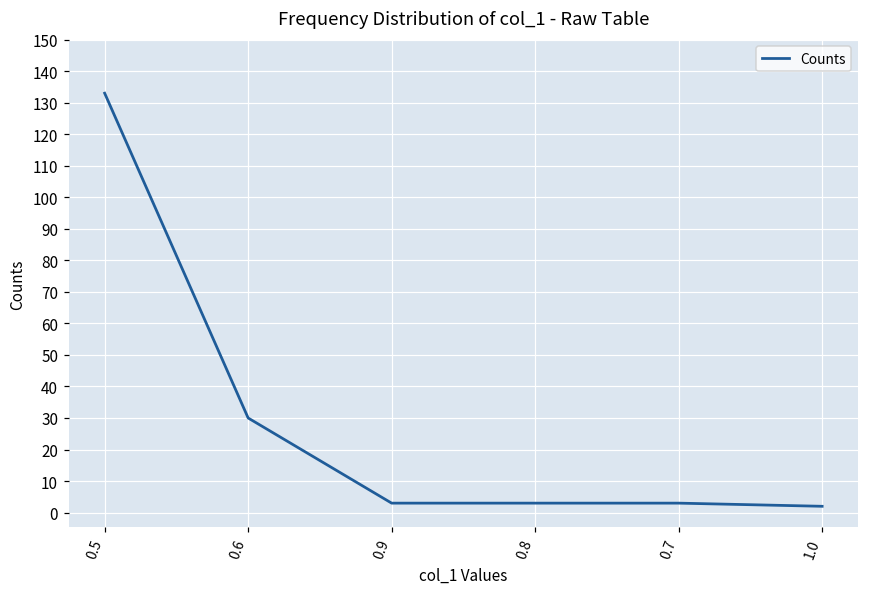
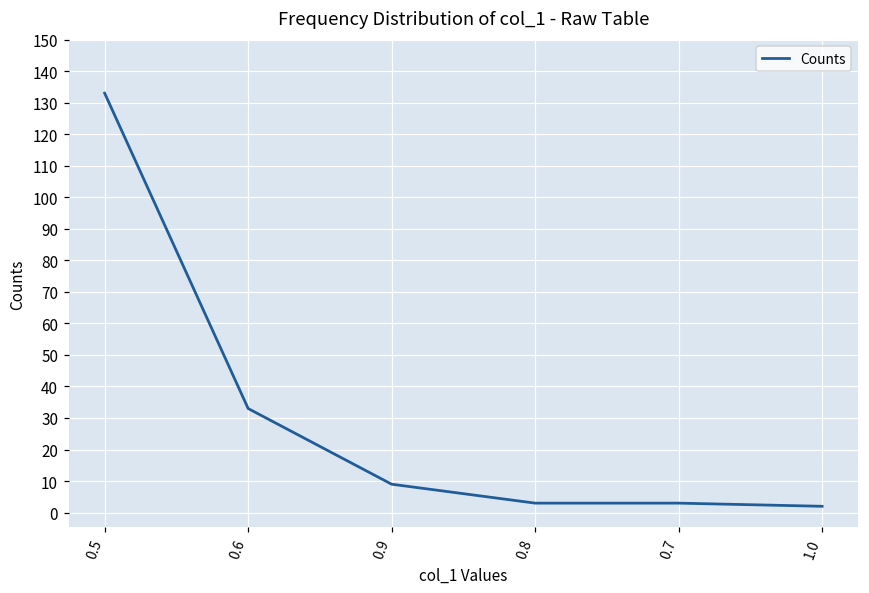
0.6: 30 -> 33
0.9: 3 -> 9
